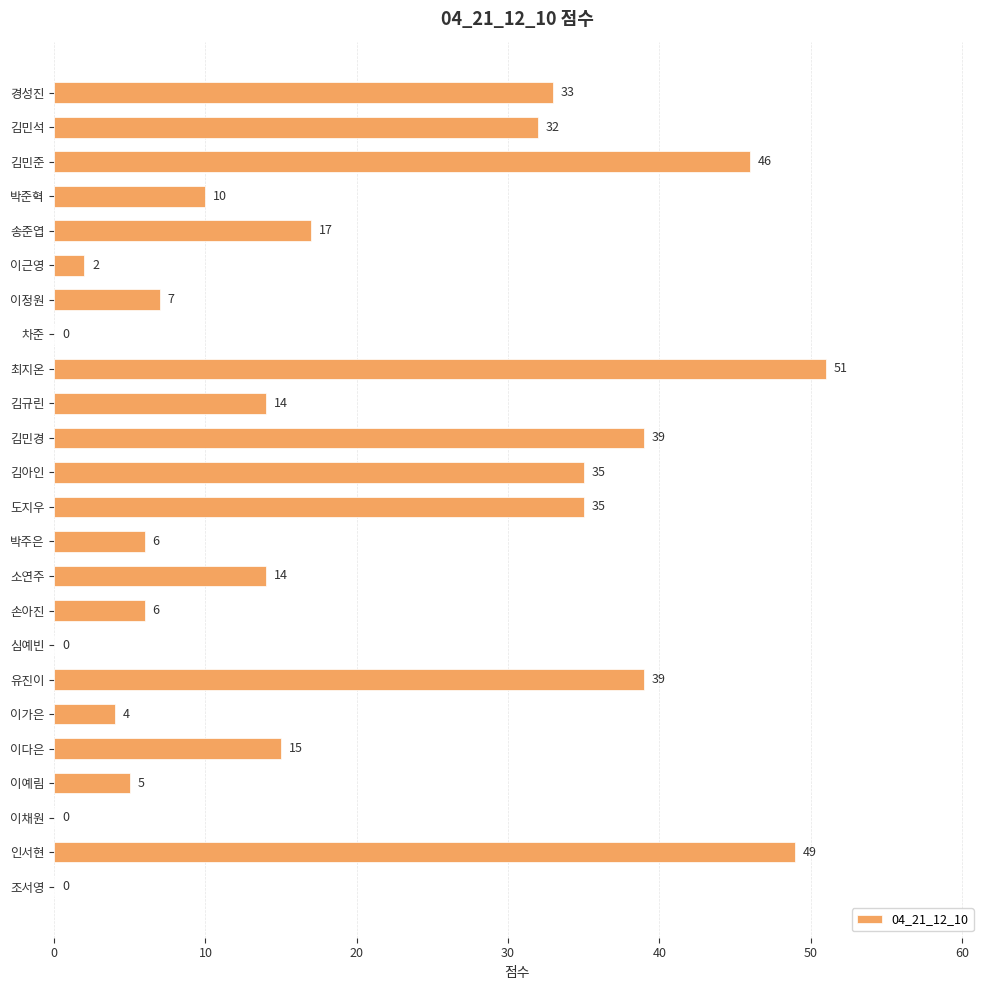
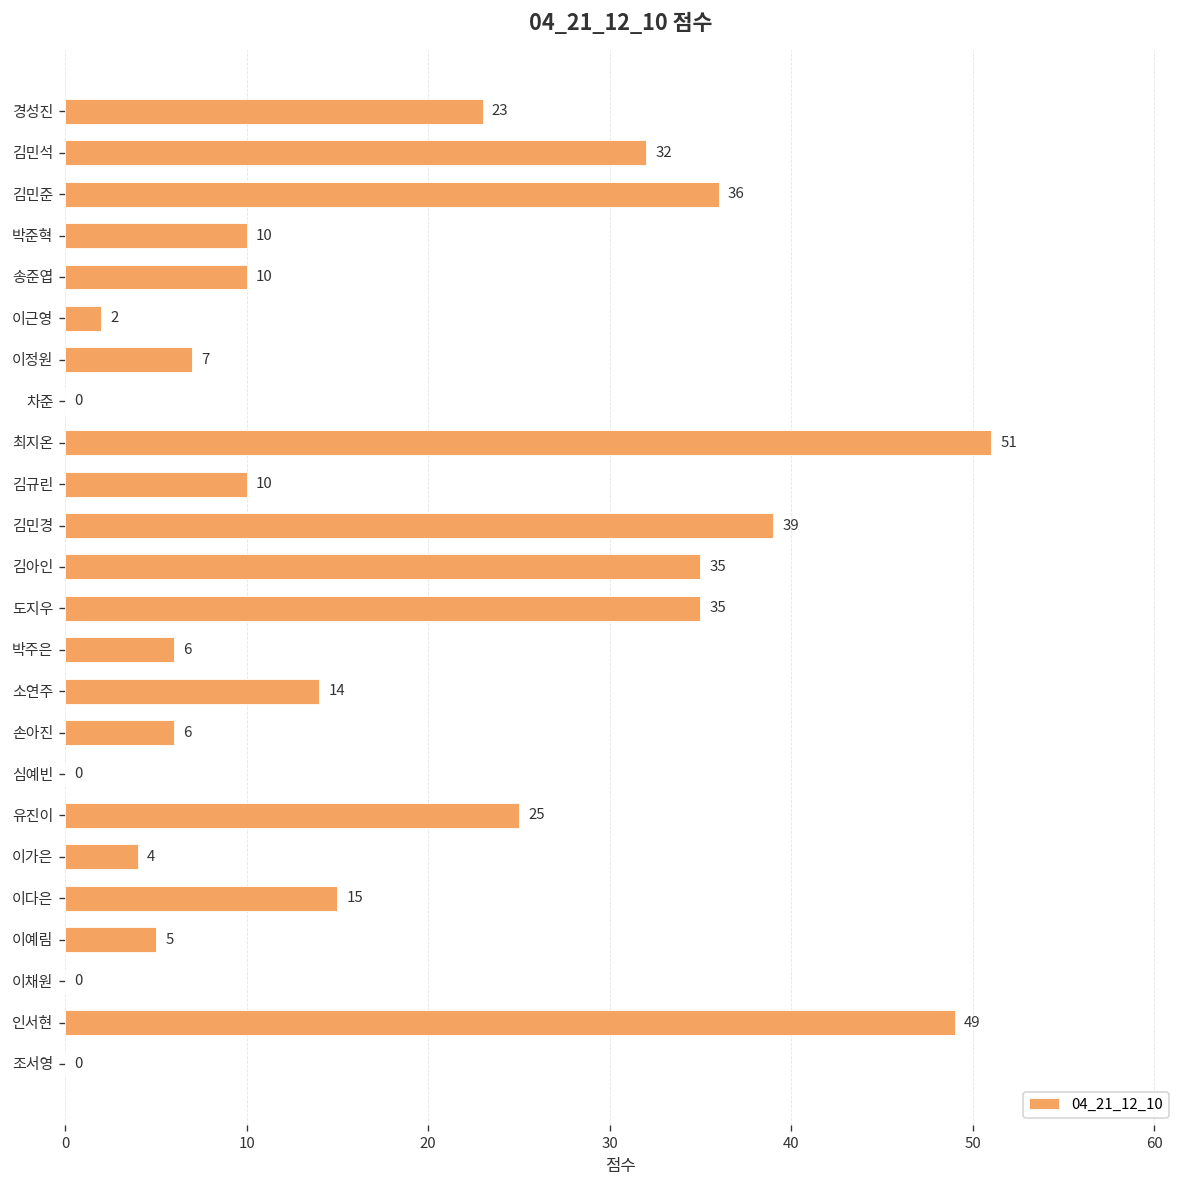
경성진: 33 -> 23
김민준: 46 -> 36
송준엽: 17 -> 10
김규린: 14 -> 10
유진이: 39 -> 25
